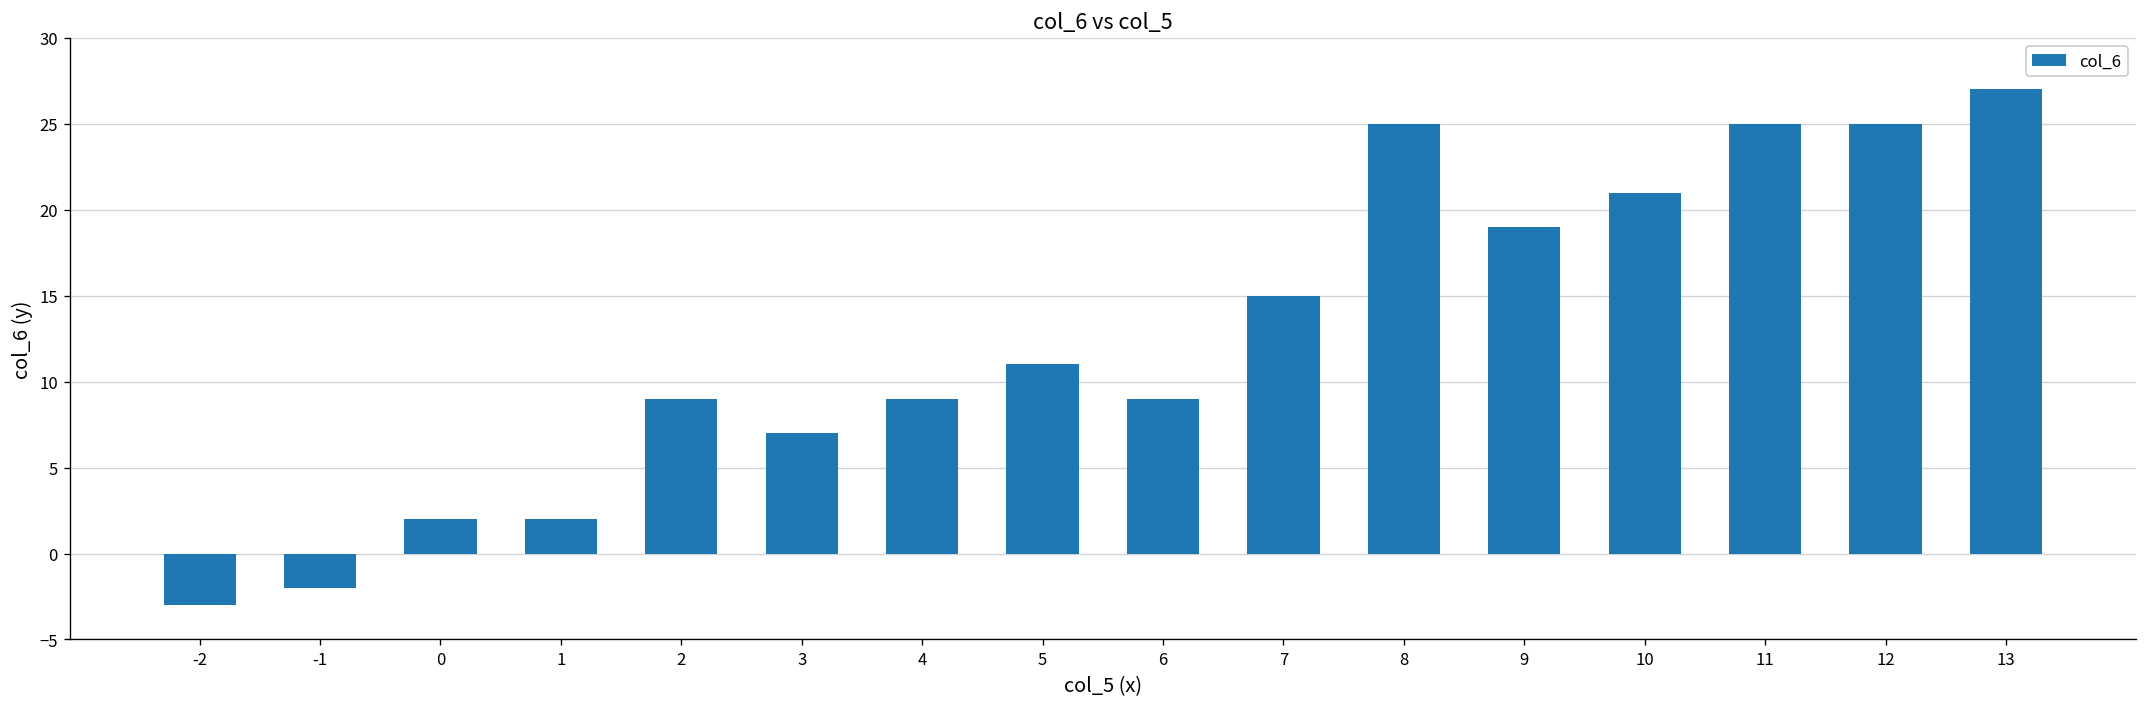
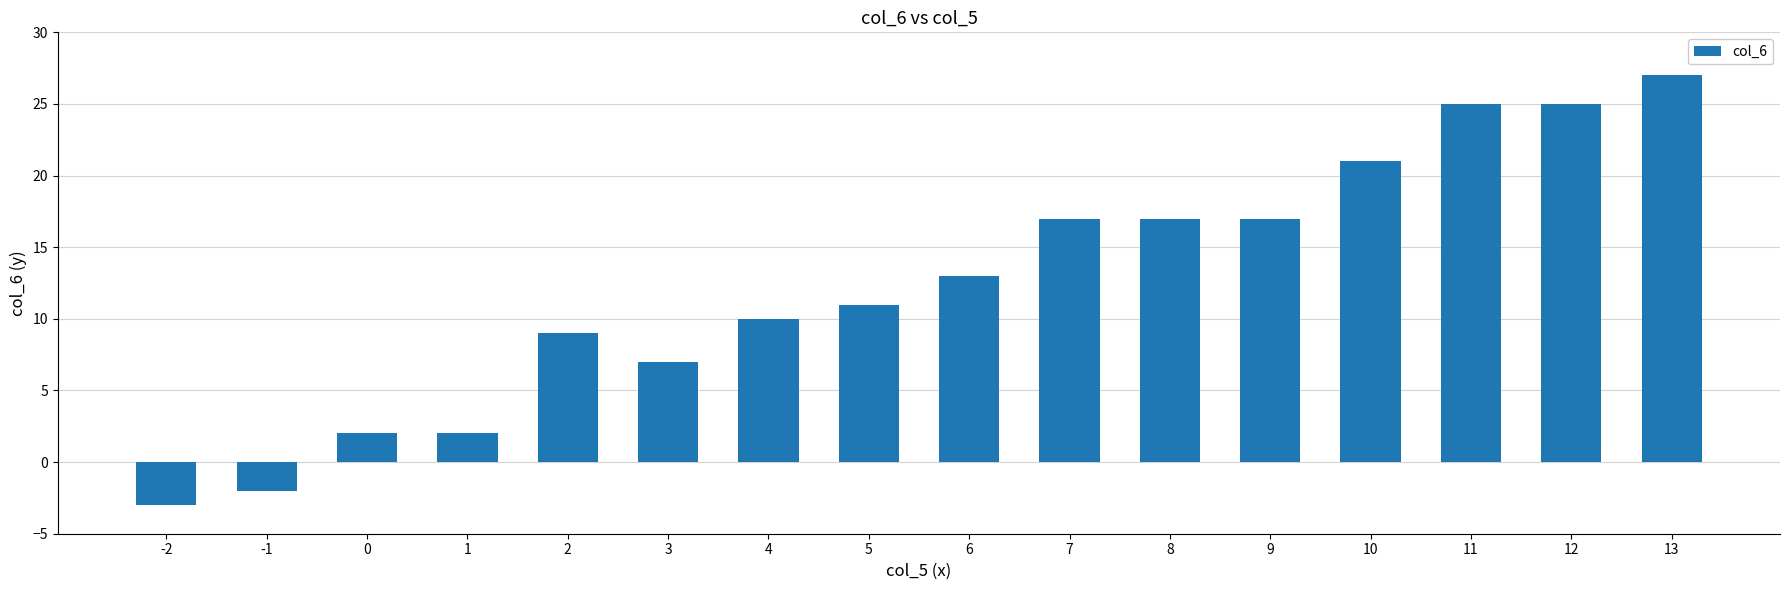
4: 9 -> 10
6: 9 -> 13
7: 15 -> 17
8: 25 -> 17
9: 19 -> 17
